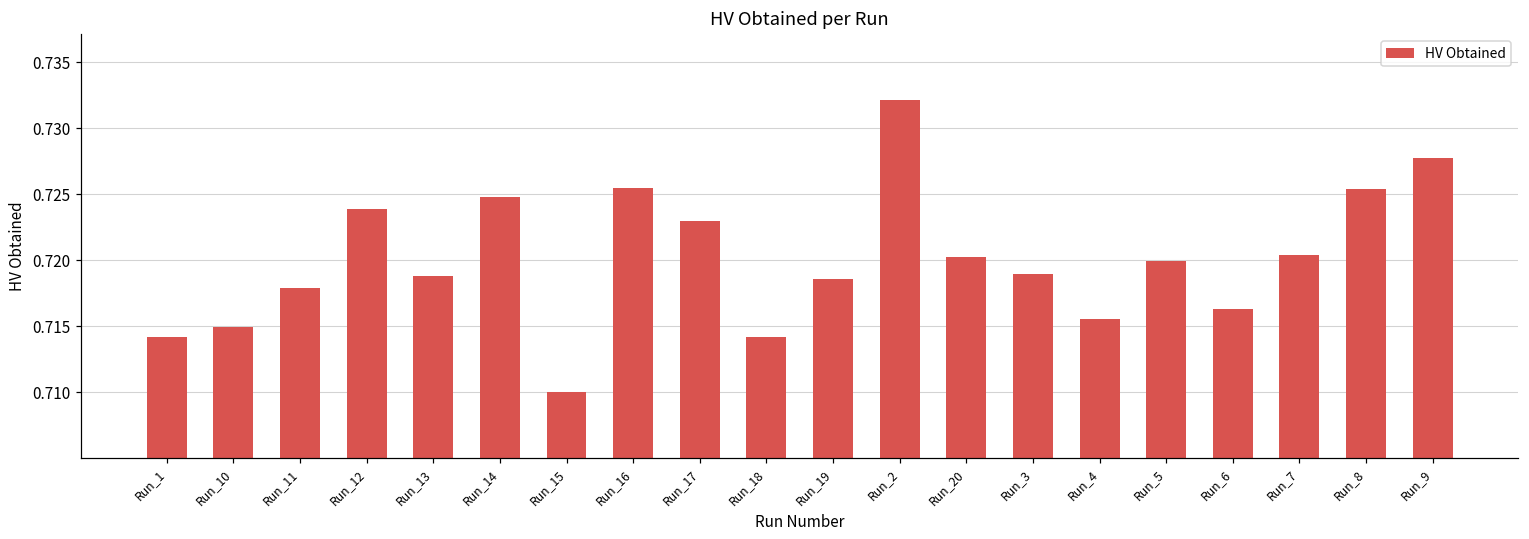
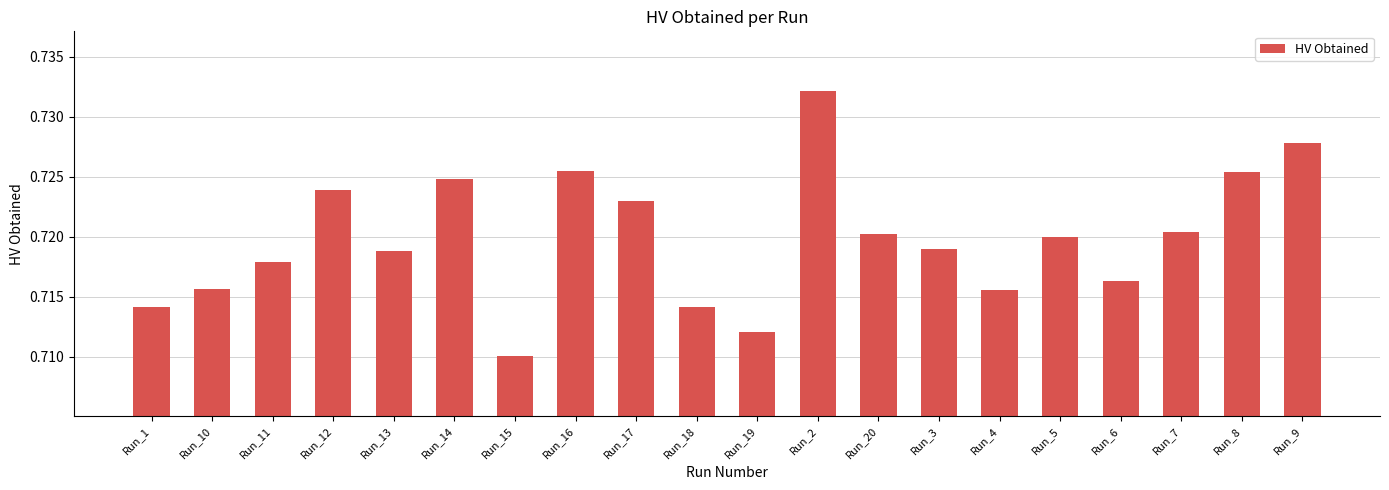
Run_10: 0.7150 -> 0.7157
Run_19: 0.7186 -> 0.7121
